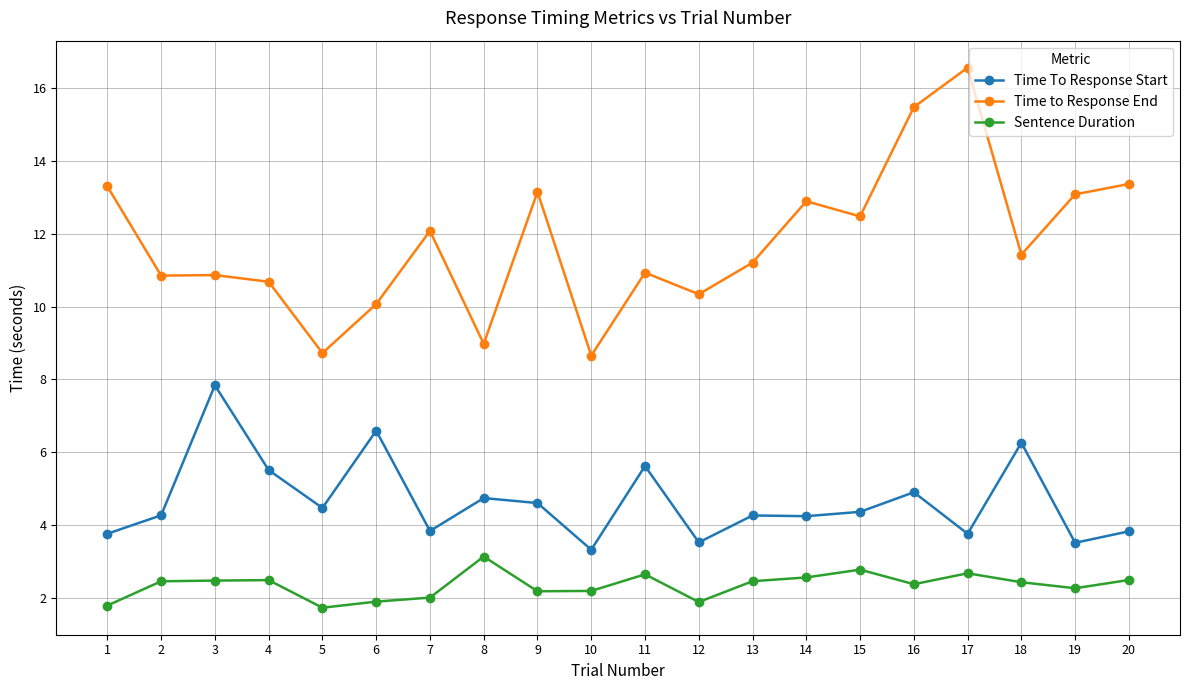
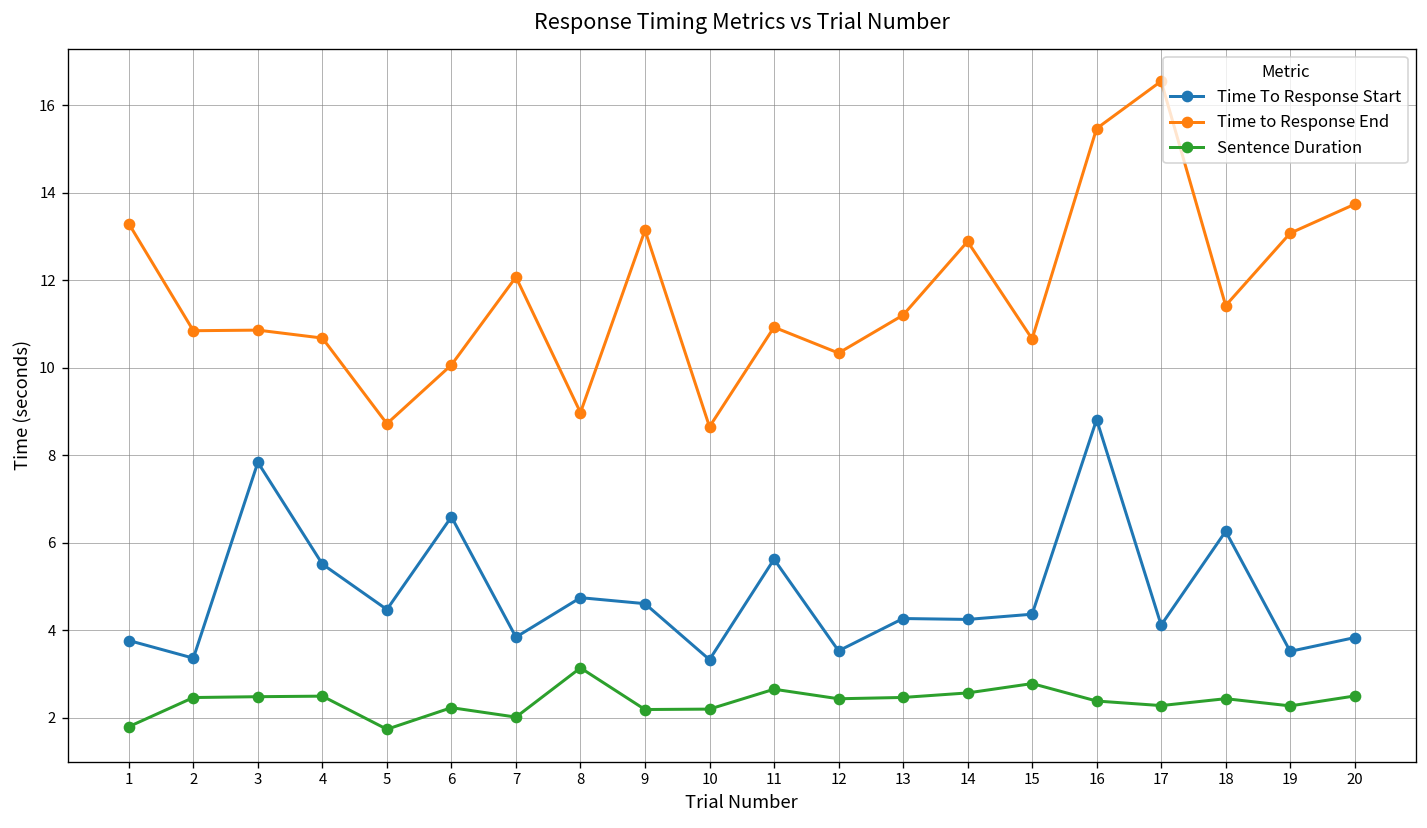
Time To Response Start, 2: 4.3 -> 3.4
Sentence Duration, 6: 1.9 -> 2.2
Sentence Duration, 12: 1.9 -> 2.4
Time to Response End, 15: 12.5 -> 10.7
Time To Response Start, 16: 4.9 -> 8.8
Time To Response Start, 17: 3.8 -> 4.1
Sentence Duration, 17: 2.7 -> 2.3
Time to Response End, 20: 13.4 -> 13.7
